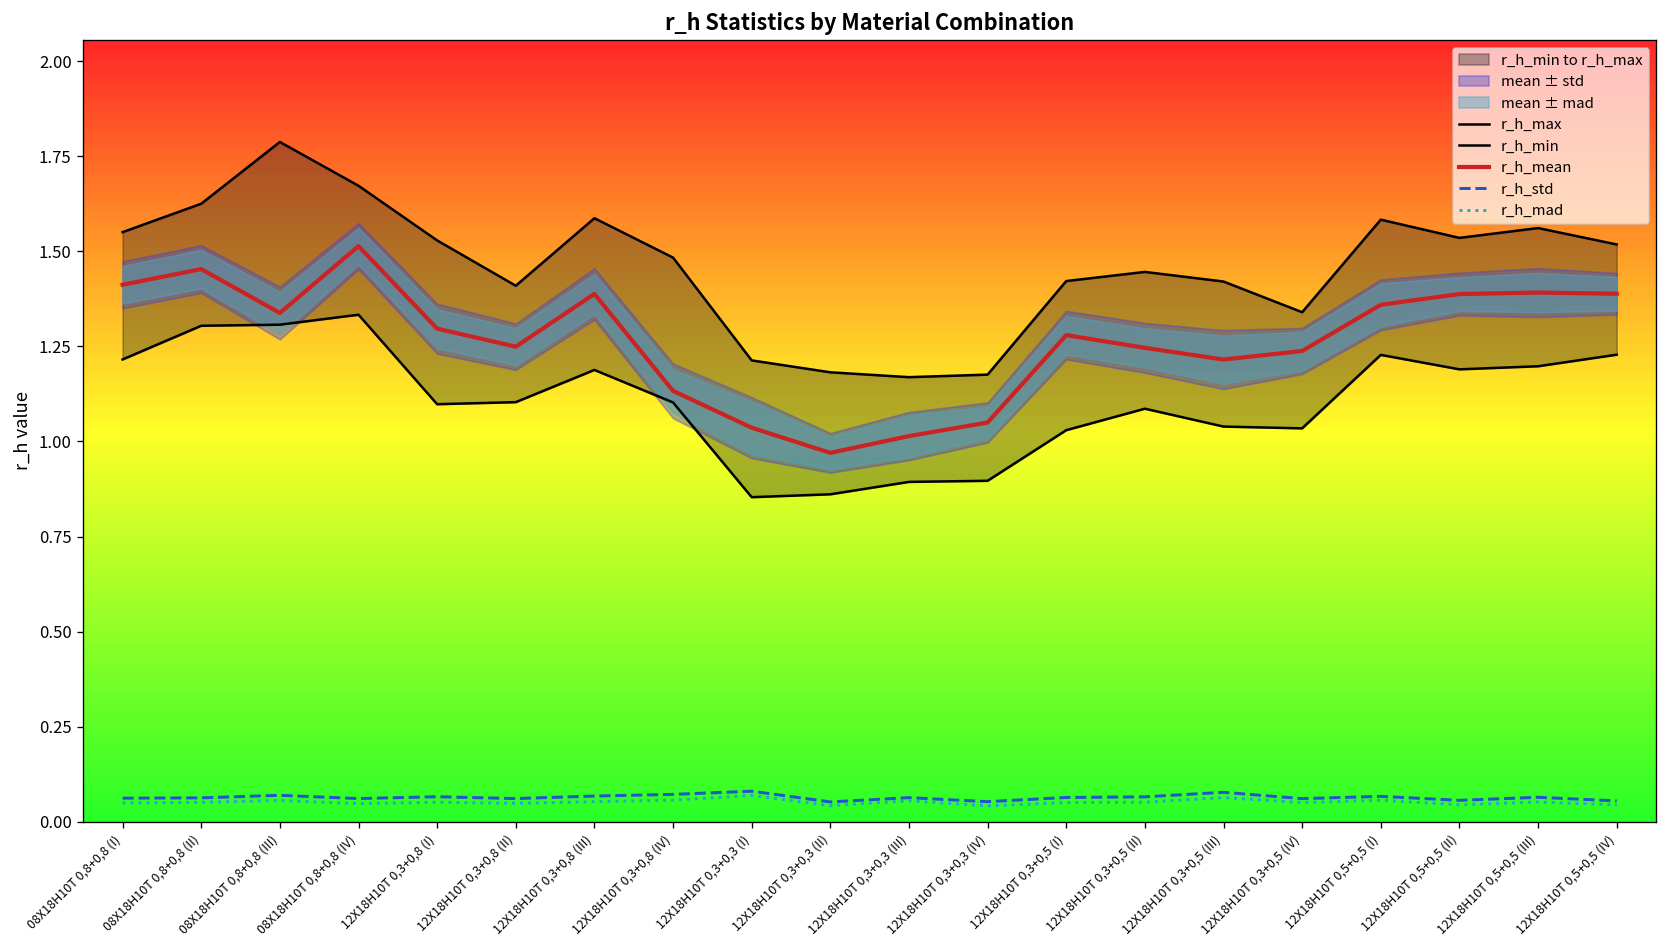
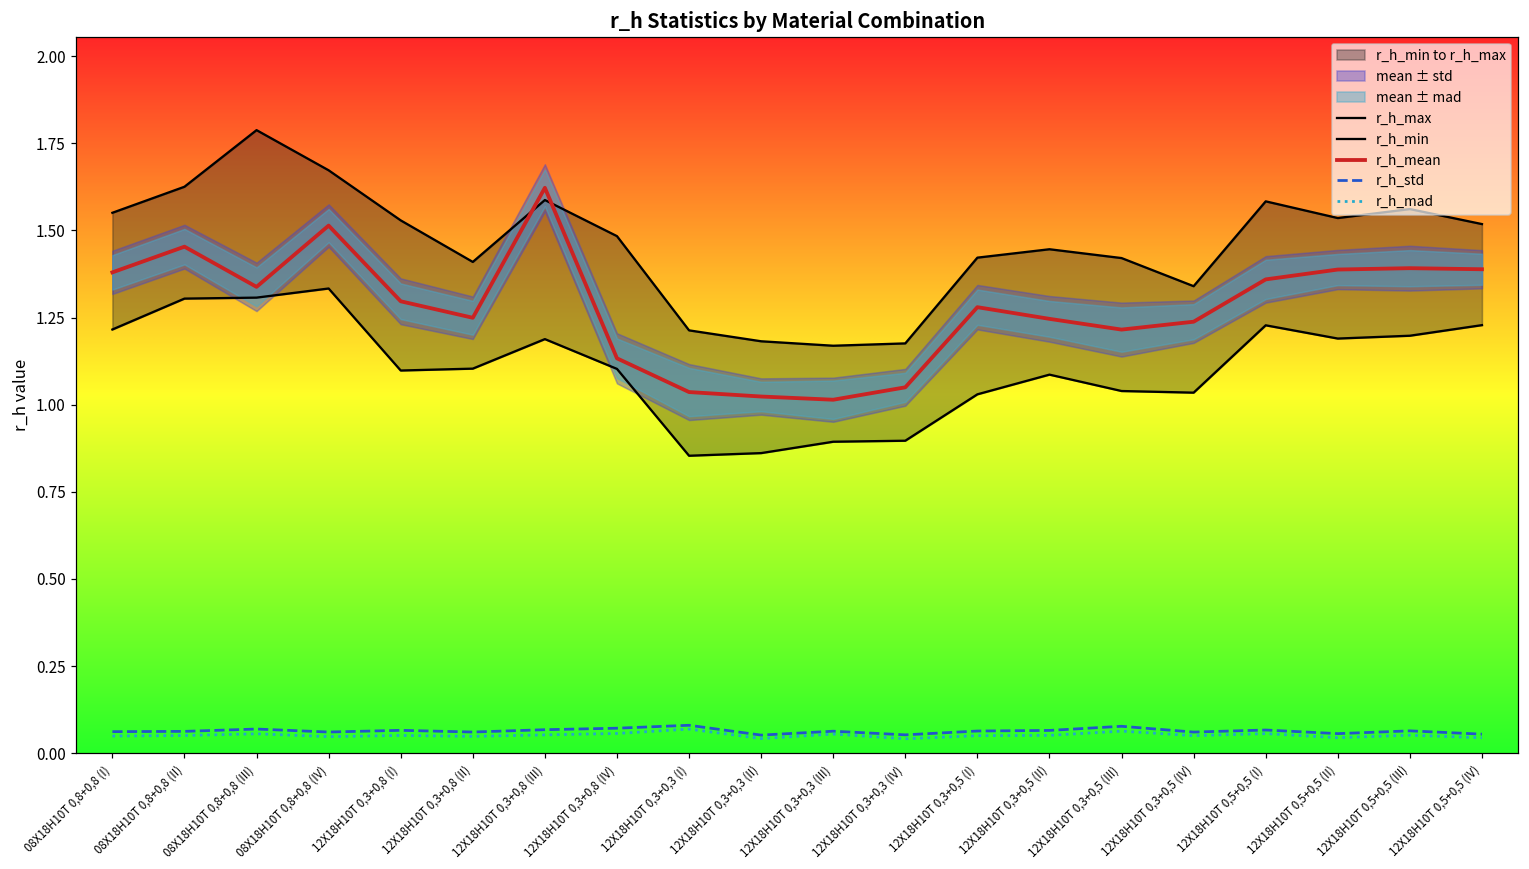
r_h_mean, 08Х18Н10Т 0,8+0,8 (I): 1.41 -> 1.38
r_h_mean, 12Х18Н10Т 0,3+0,8 (III): 1.39 -> 1.62
r_h_mean, 12Х18Н10Т 0,3+0,3 (II): 0.97 -> 1.02
